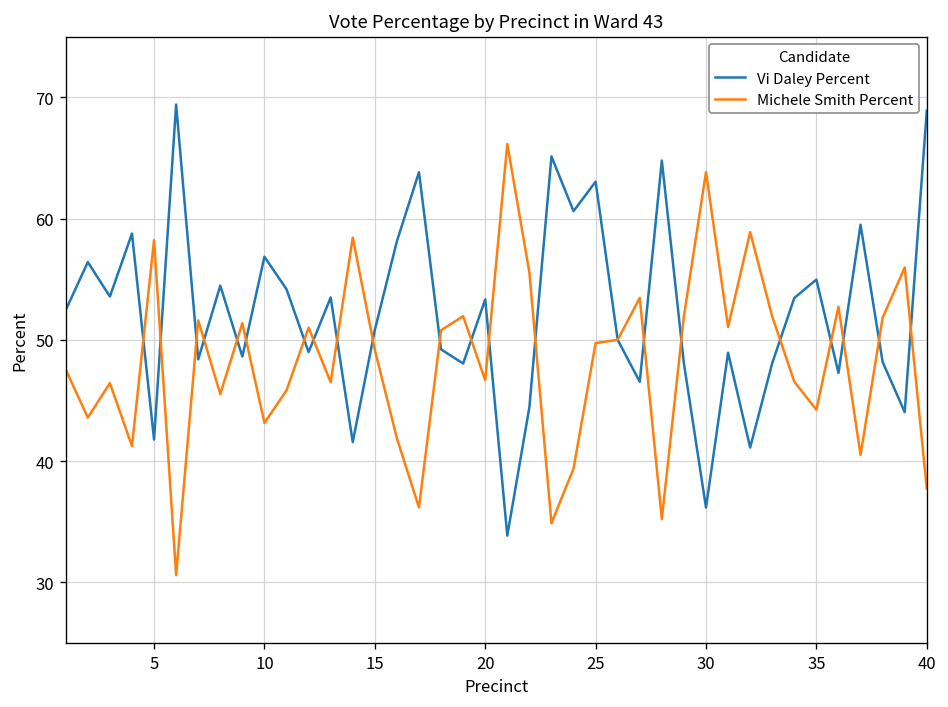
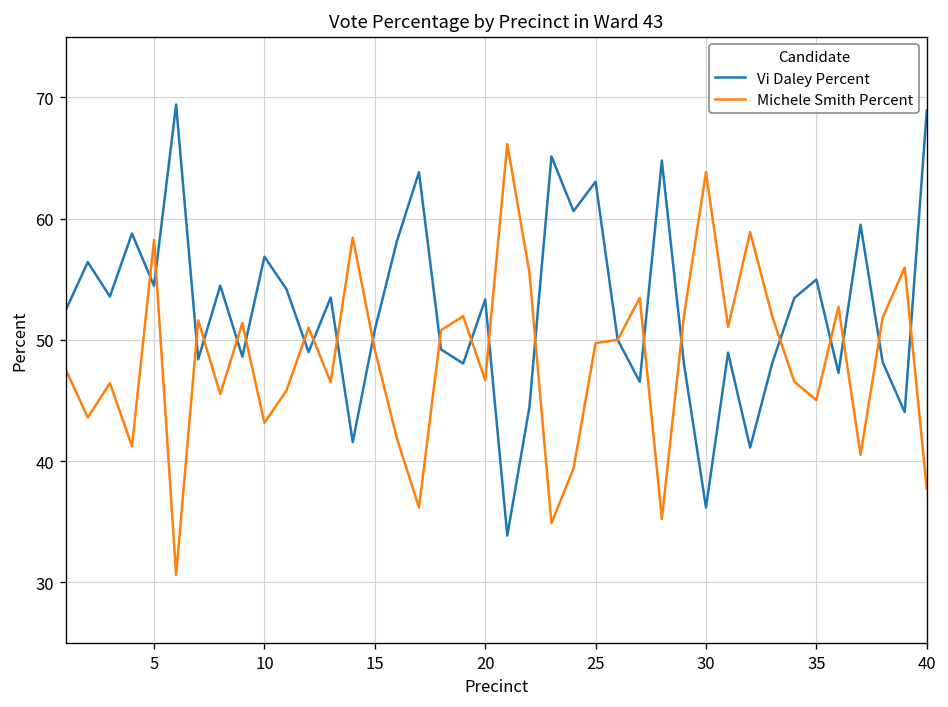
Vi Daley Percent, 5: 41.8 -> 54.5
Michele Smith Percent, 35: 44.2 -> 45.0
